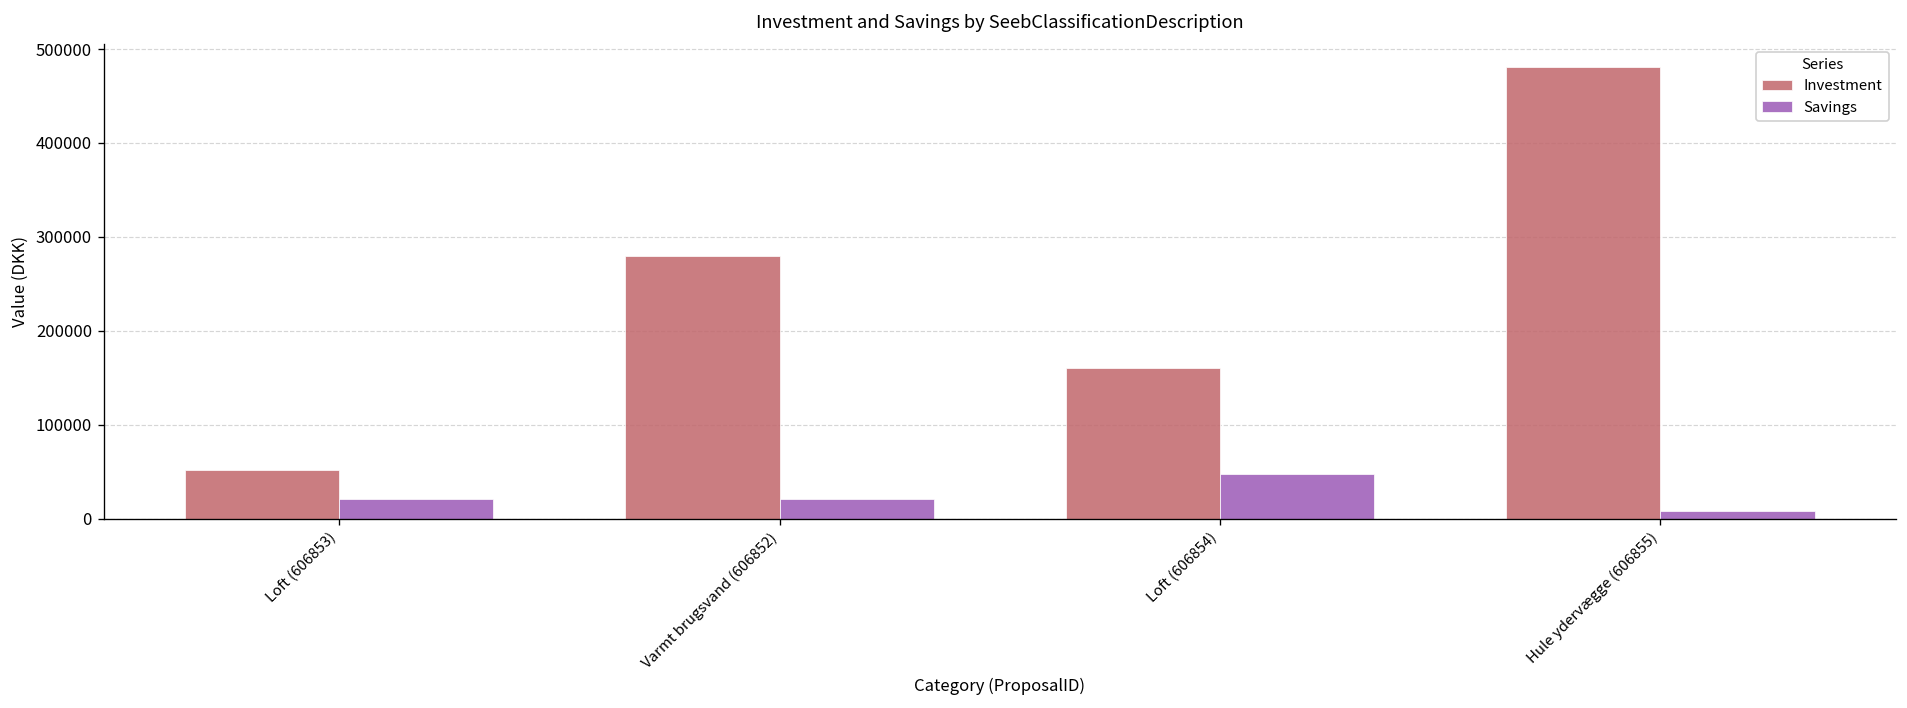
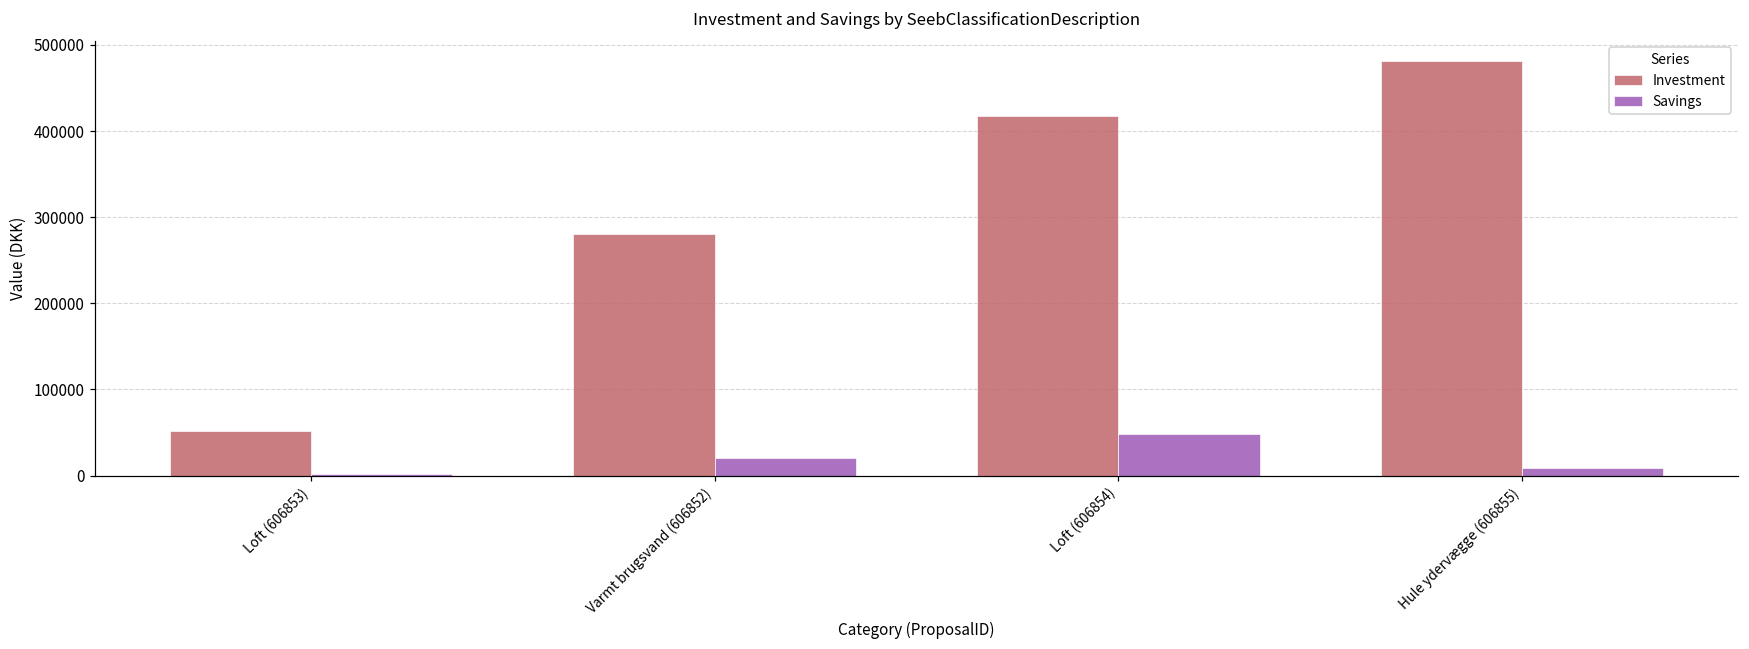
Savings, Loft (606853): 20000 -> 0
Investment, Loft (606854): 160000 -> 420000
